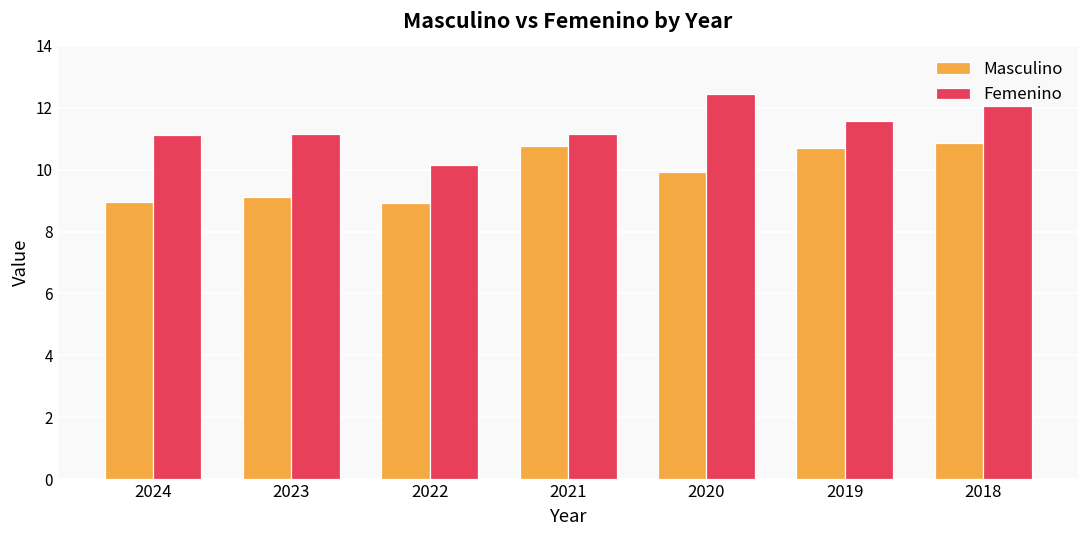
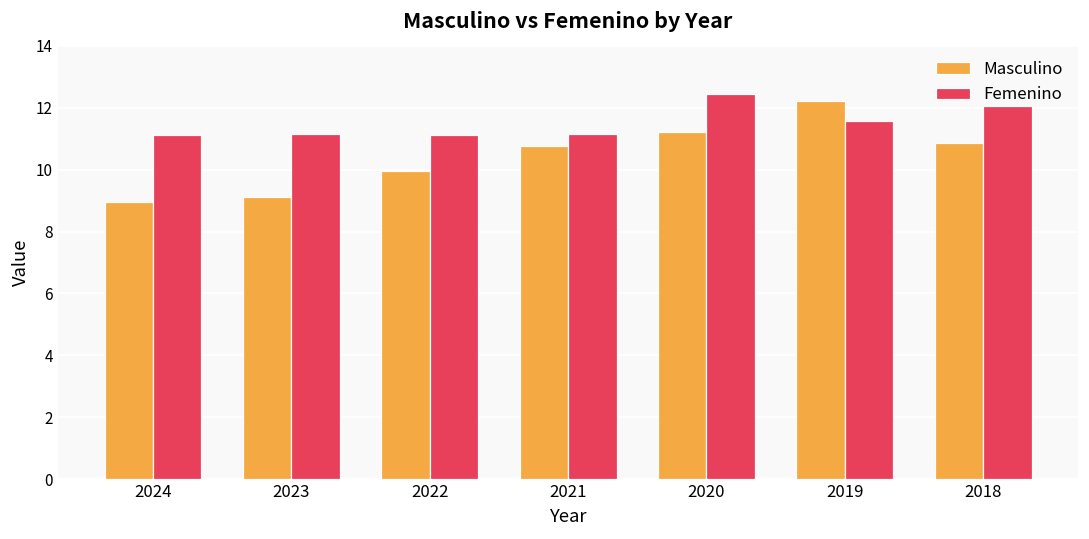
Masculino, 2022: 8.9 -> 10.0
Femenino, 2022: 10.1 -> 11.1
Masculino, 2020: 9.9 -> 11.2
Masculino, 2019: 10.7 -> 12.2
